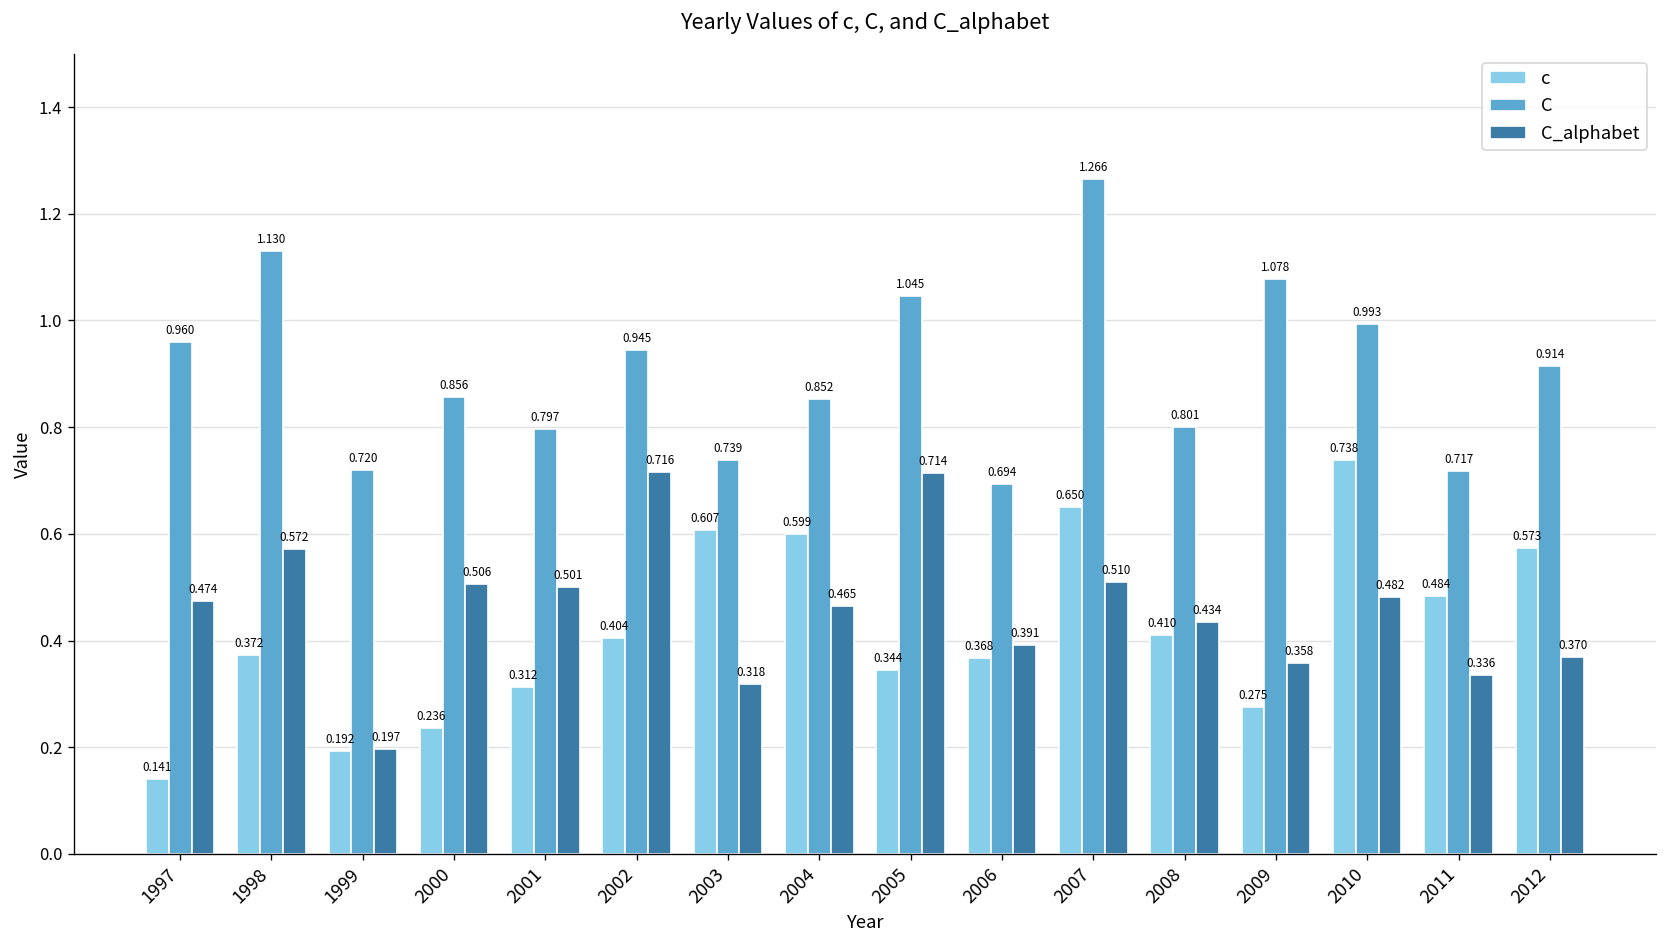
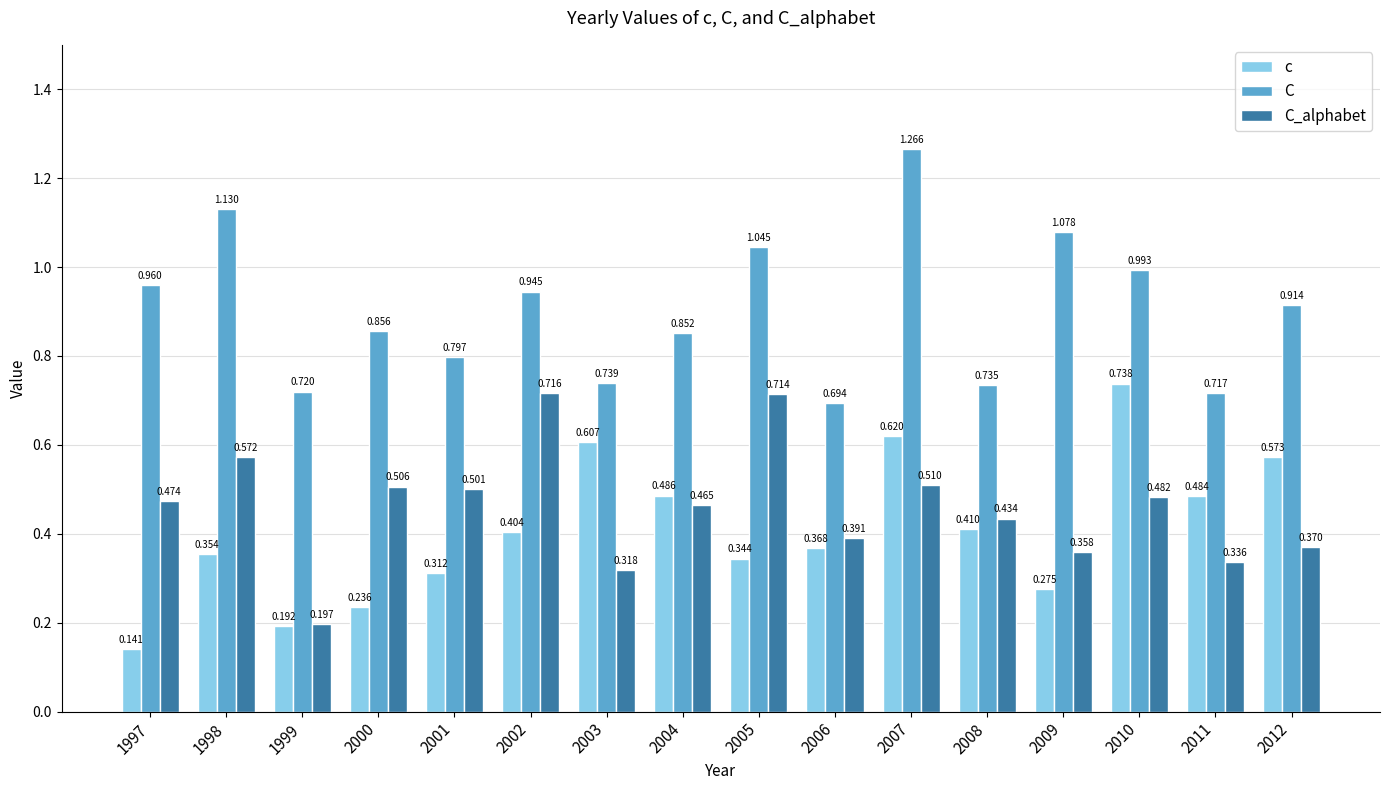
c, 1998: 0.372 -> 0.354
c, 2004: 0.599 -> 0.486
c, 2007: 0.650 -> 0.620
C, 2008: 0.801 -> 0.735
